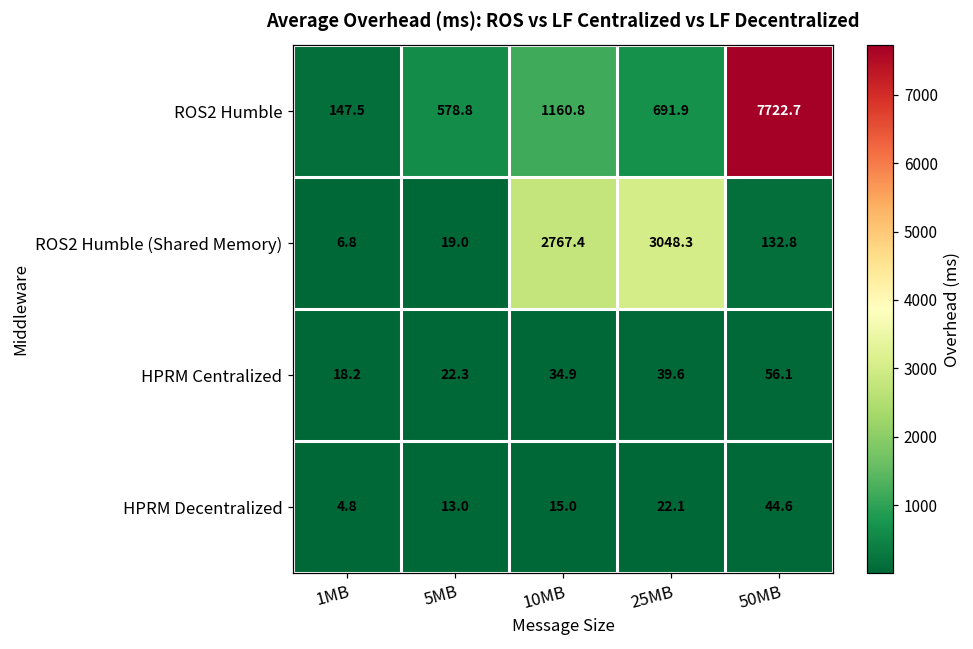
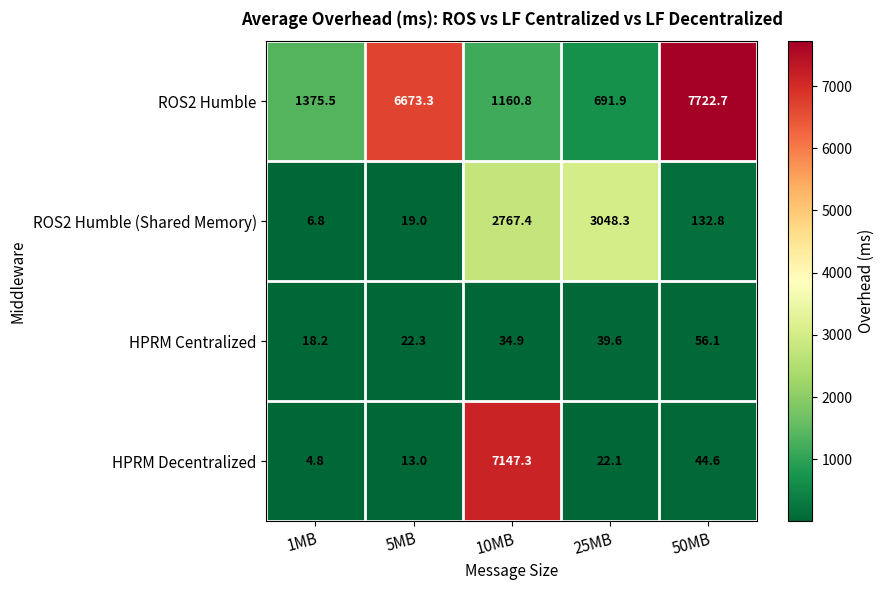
ROS2 Humble, 1MB: 147.5 -> 1375.5
ROS2 Humble, 5MB: 578.8 -> 6673.3
HPRM Decentralized, 10MB: 15.0 -> 7147.3
